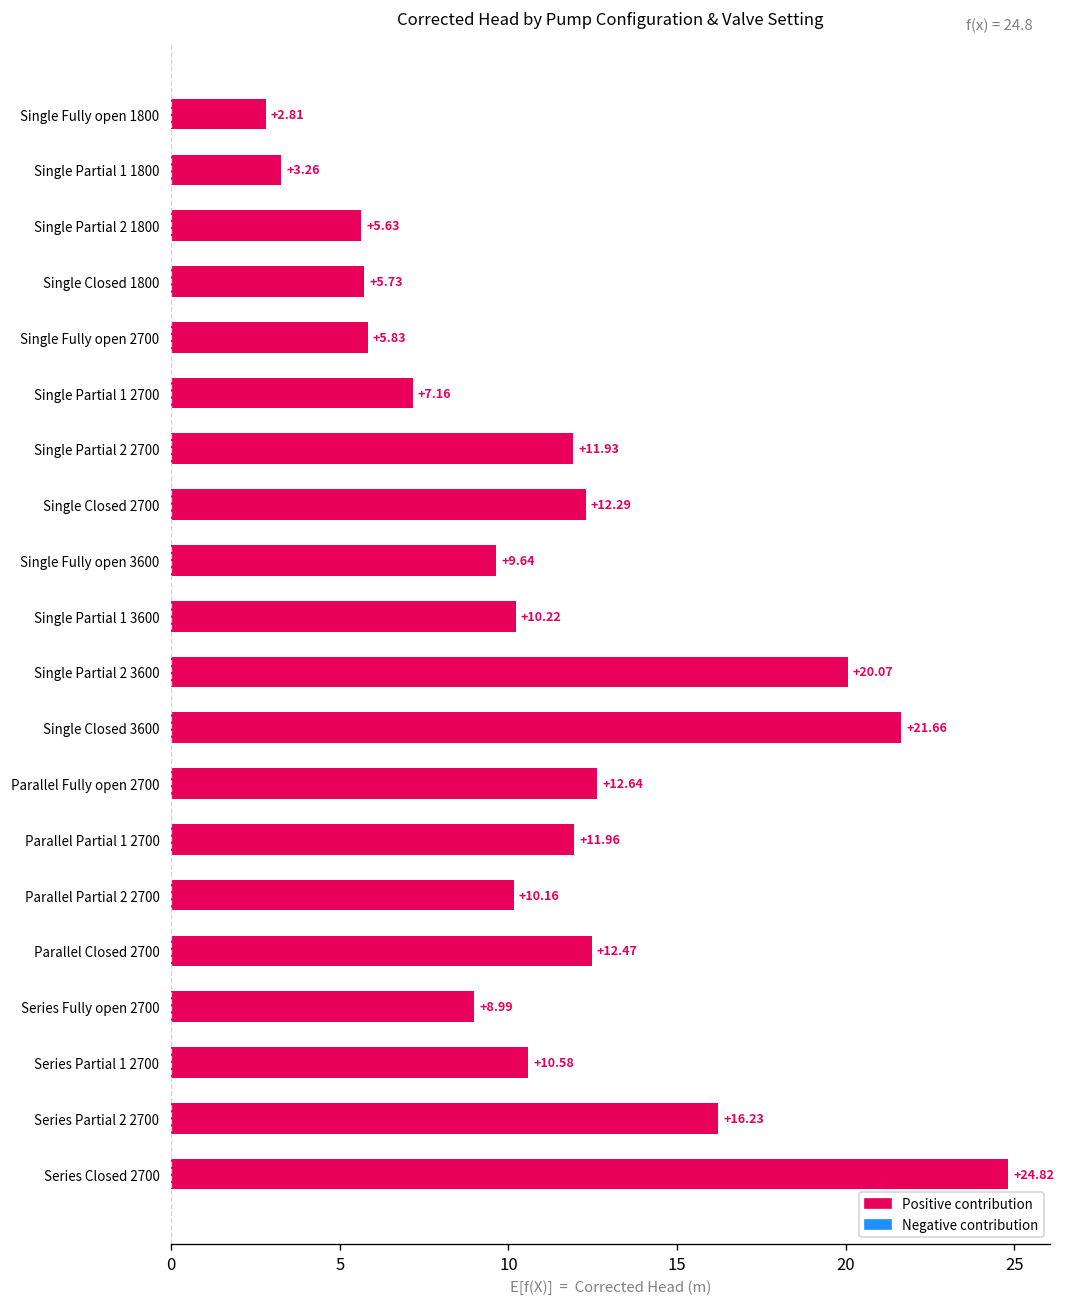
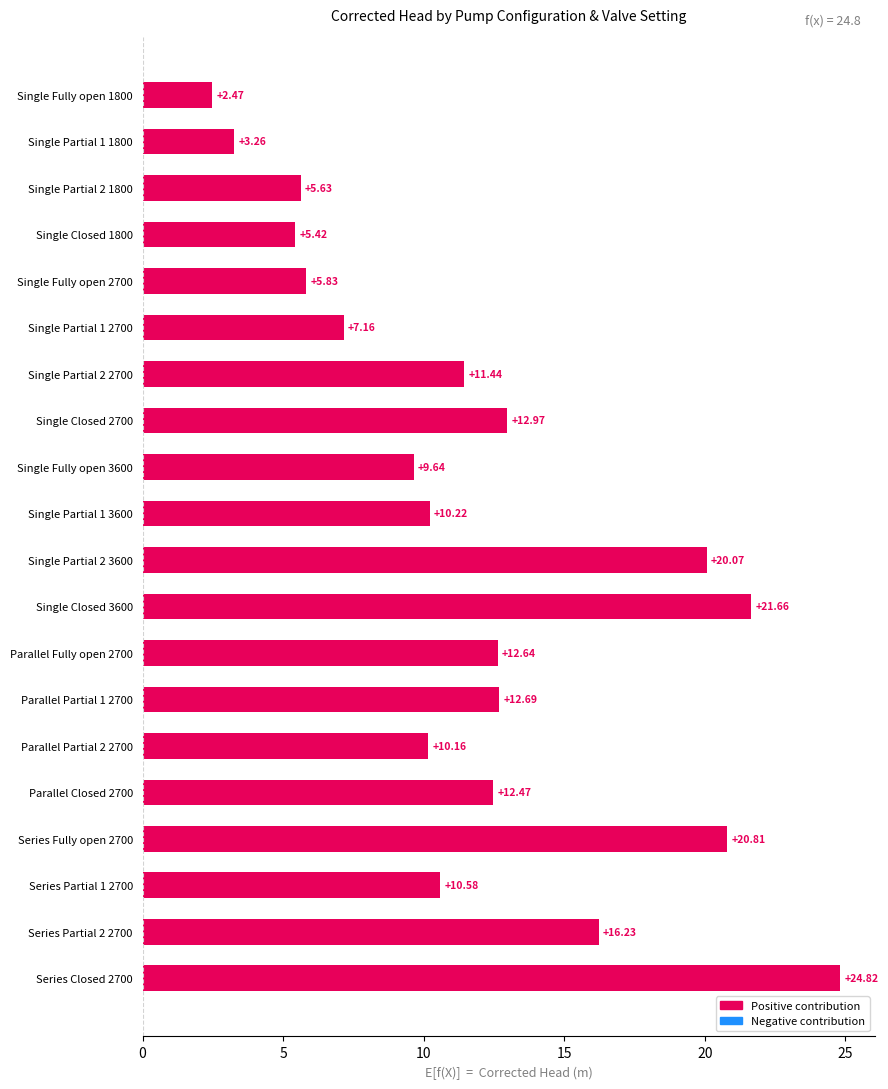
Single Fully open 1800: +2.81 -> +2.47
Single Closed 1800: +5.73 -> +5.42
Single Partial 2 2700: +11.93 -> +11.44
Single Closed 2700: +12.29 -> +12.97
Parallel Partial 1 2700: +11.96 -> +12.69
Series Fully open 2700: +8.99 -> +20.81
